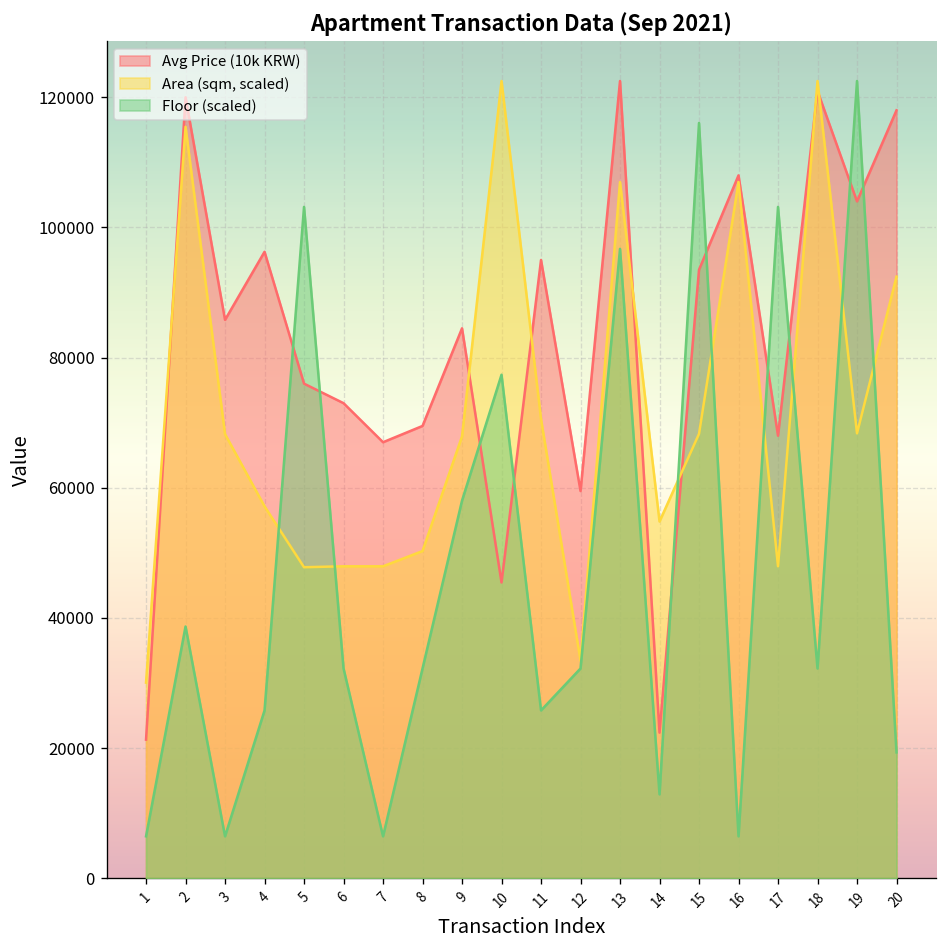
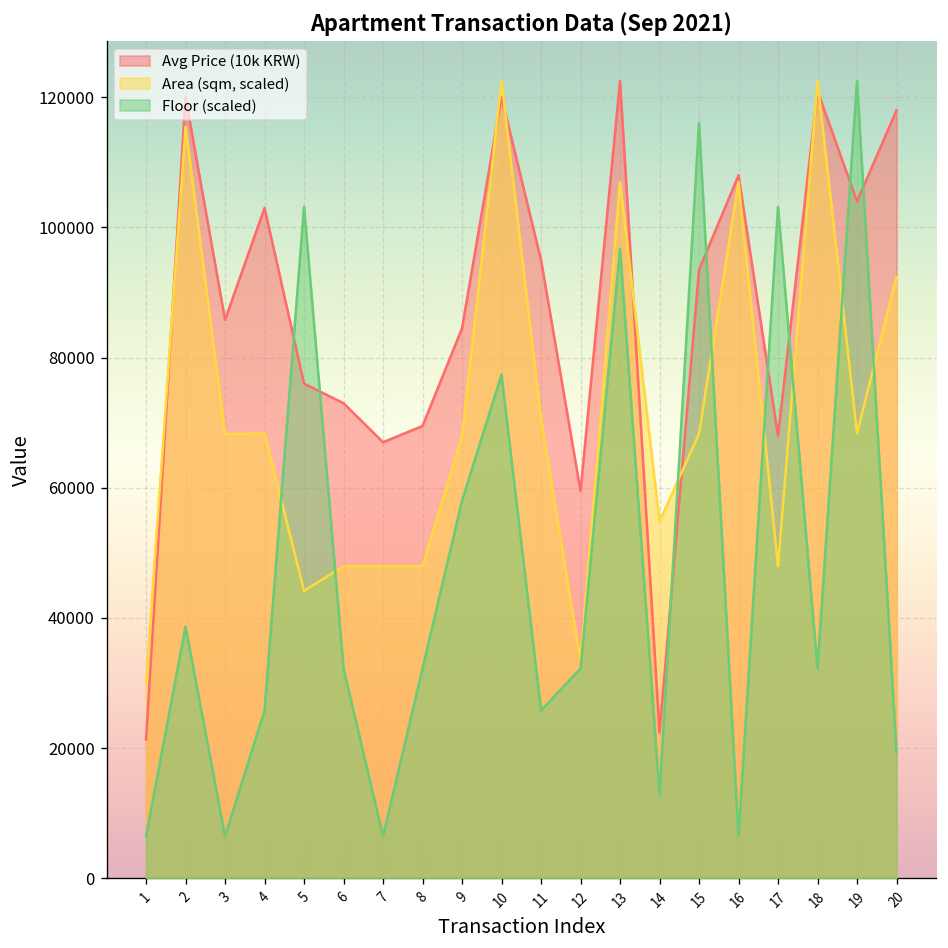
Avg Price (10k KRW), 4: 96000 -> 103000
Area (sqm, scaled), 4: 57000 -> 68000
Area (sqm, scaled), 5: 48000 -> 44000
Area (sqm, scaled), 8: 50000 -> 48000
Avg Price (10k KRW), 10: 45000 -> 120000
